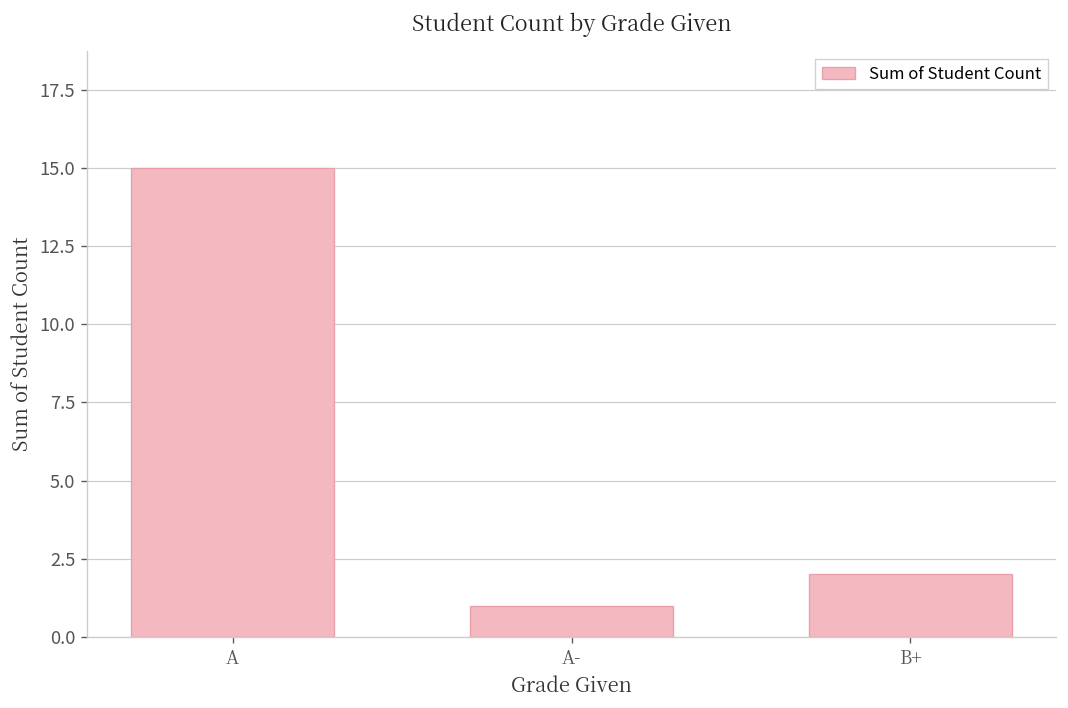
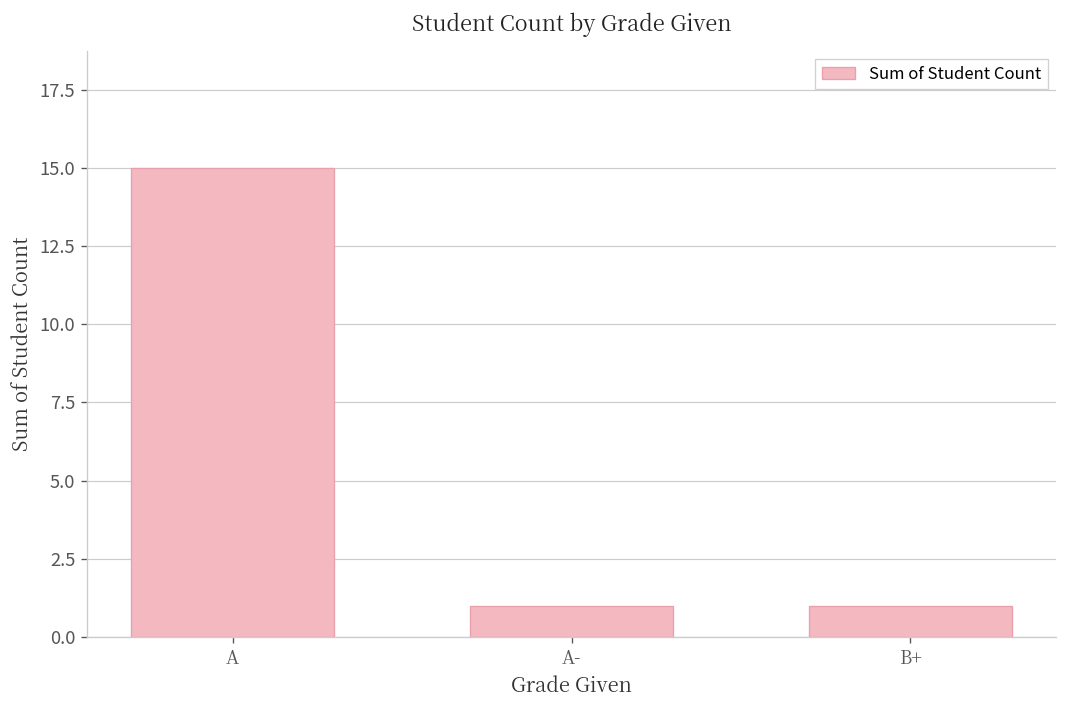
B+: 2 -> 1
